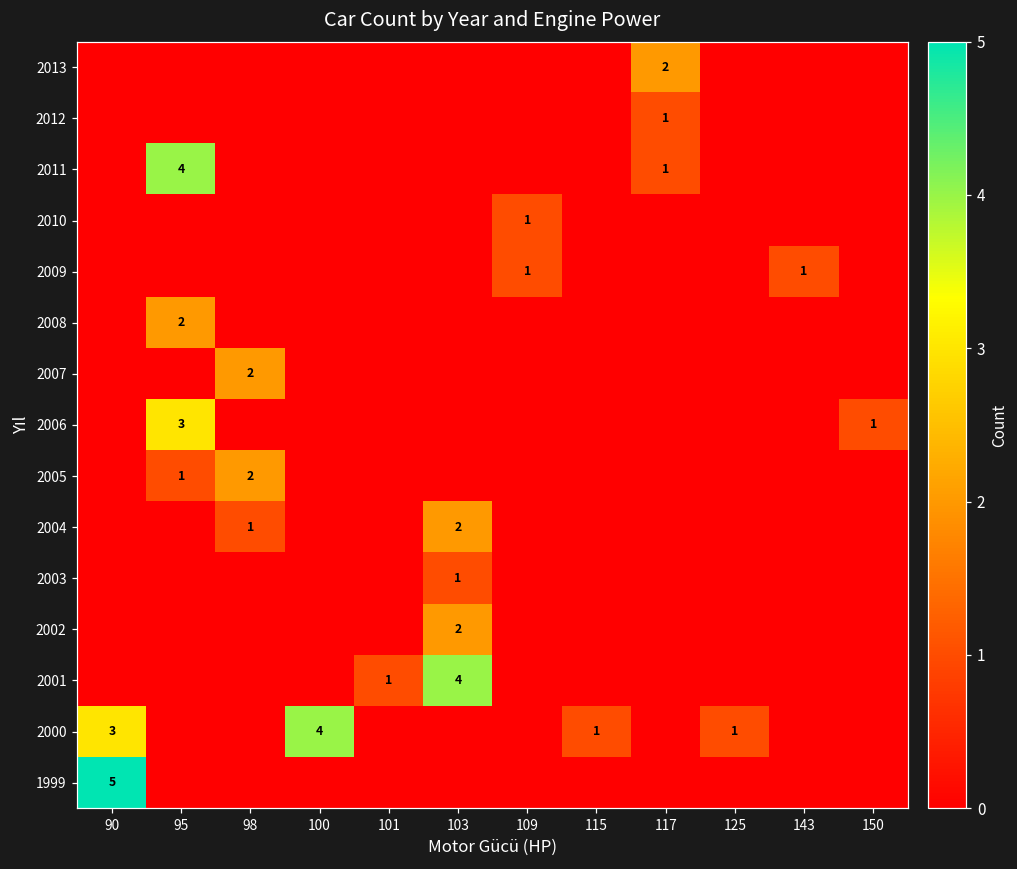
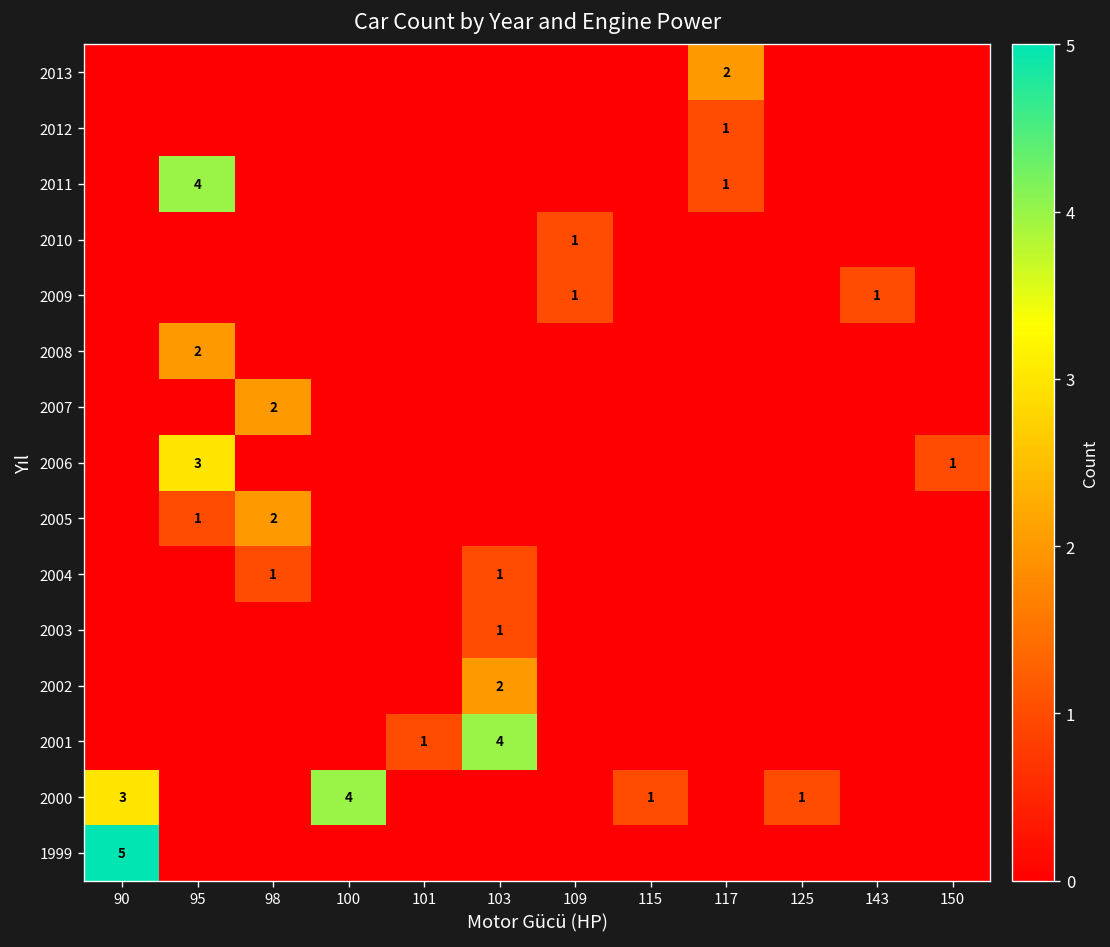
2004, 103: 2 -> 1
